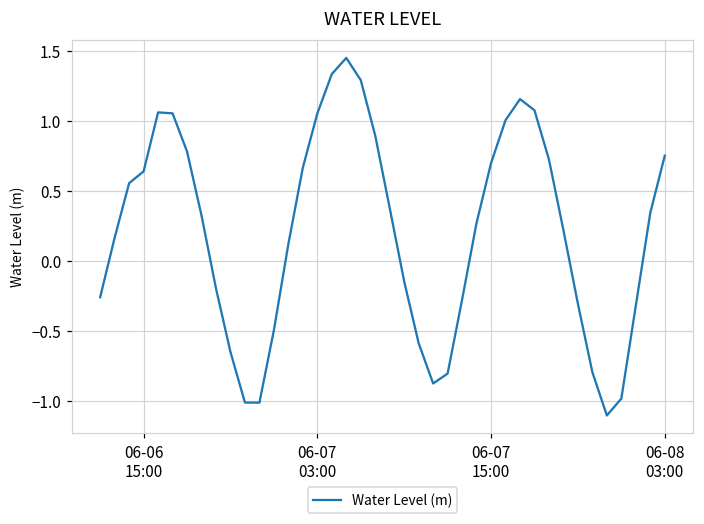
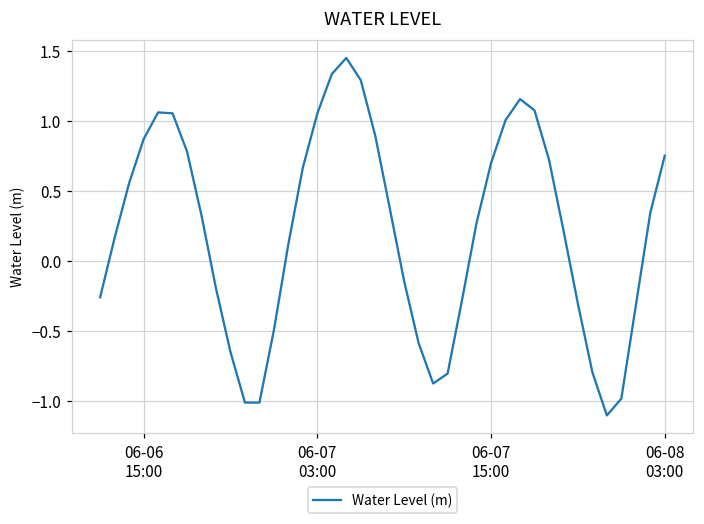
06-06 15:00: 0.64 -> 0.87
